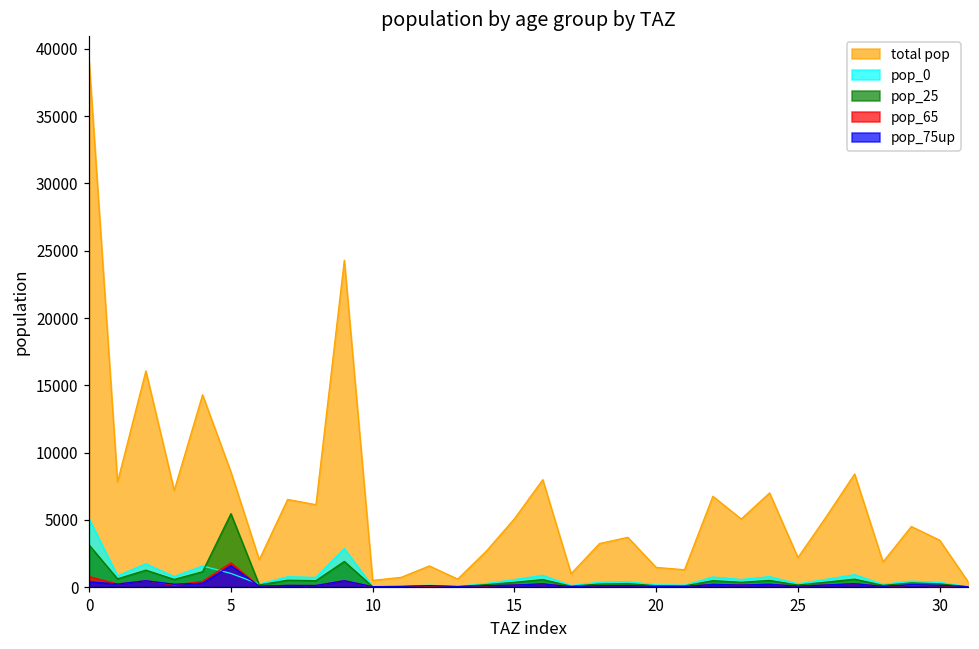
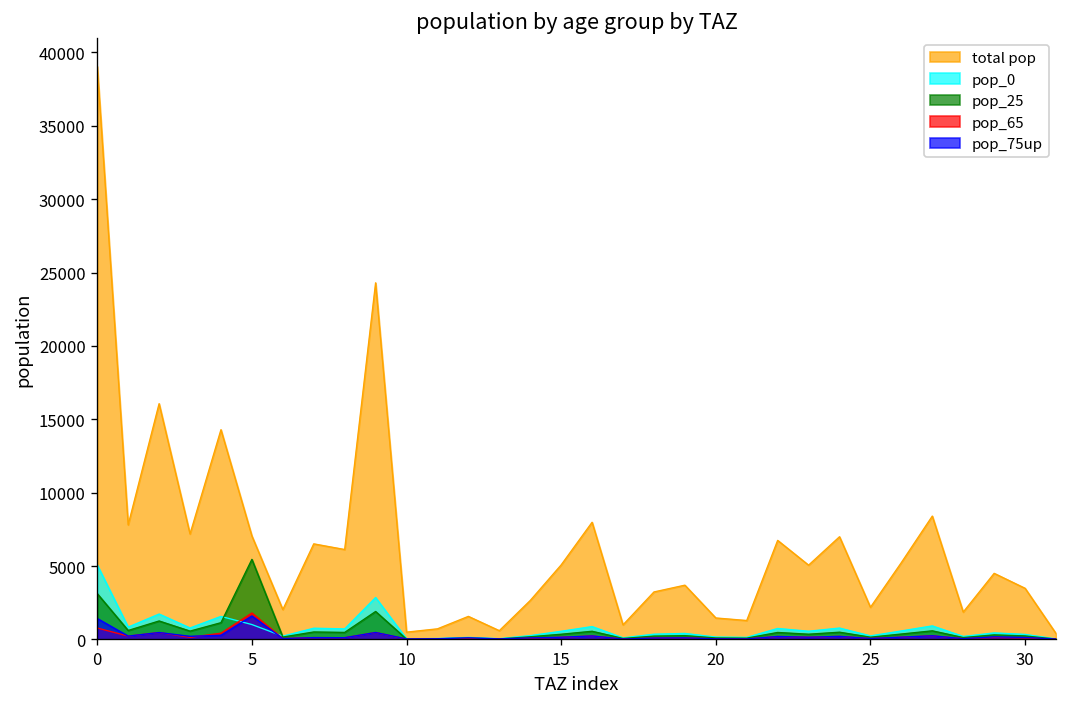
pop_75up, 0: 400 -> 1400
total pop, 5: 8600 -> 7100
